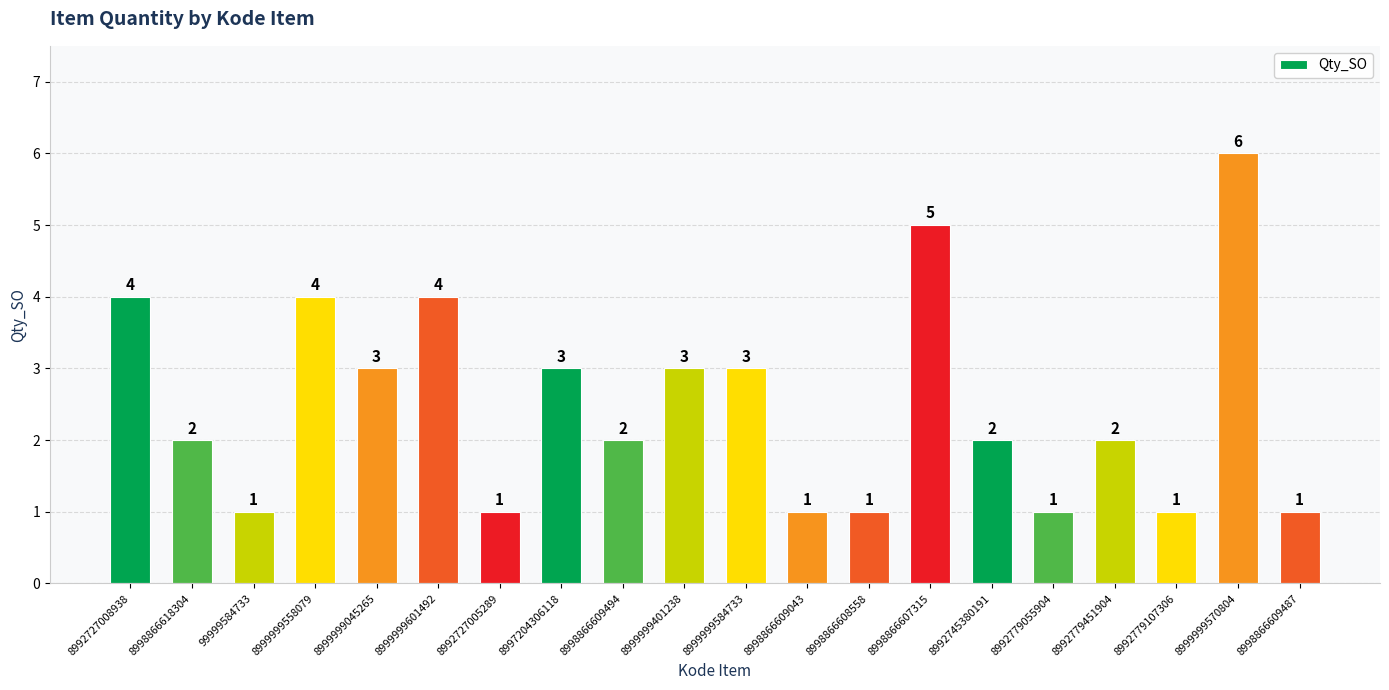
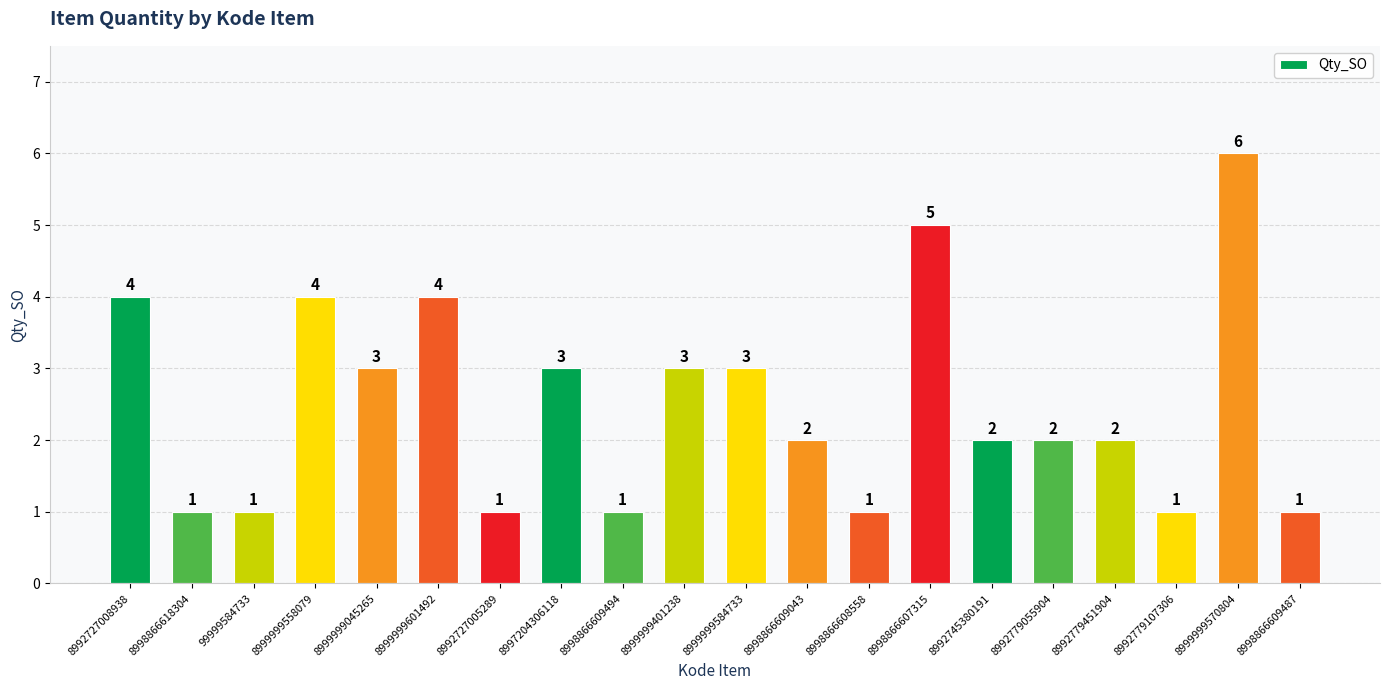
8998866618304: 2 -> 1
8998866609494: 2 -> 1
8998866609043: 1 -> 2
8992779055904: 1 -> 2
